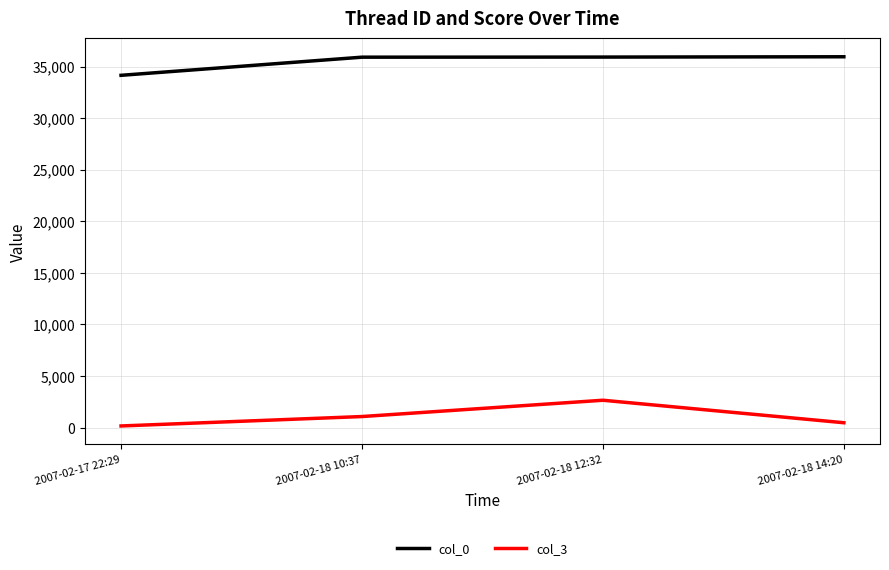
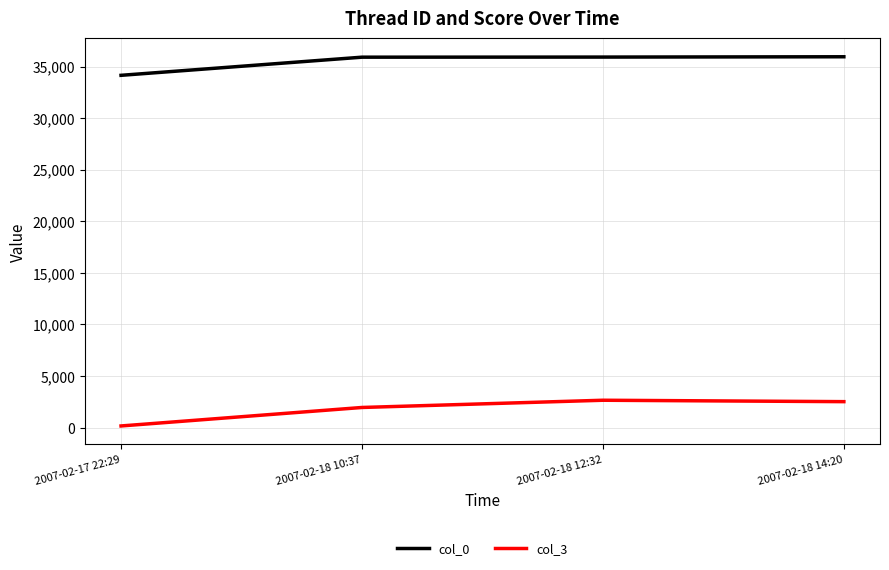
col_3, 2007-02-18 10:37: 1,100 -> 1,900
col_3, 2007-02-18 14:20: 500 -> 2,500
